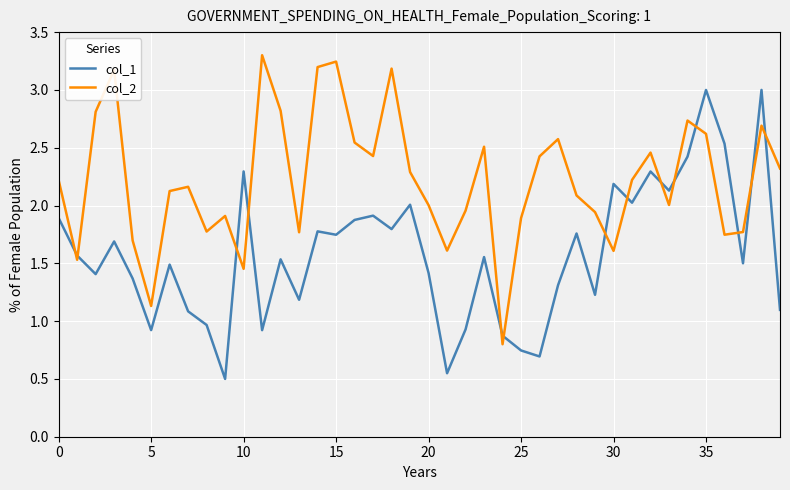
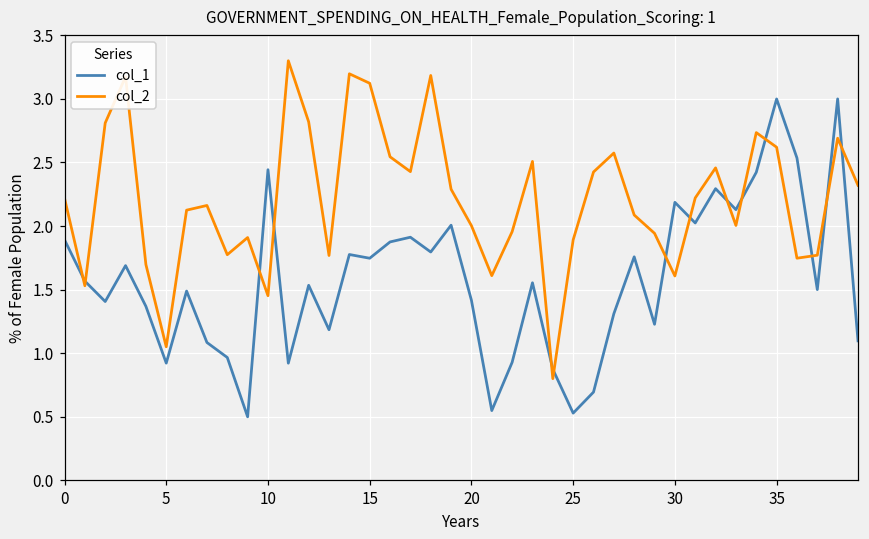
col_2, 5: 1.13 -> 1.05
col_1, 10: 2.29 -> 2.44
col_2, 15: 3.24 -> 3.12
col_1, 25: 0.75 -> 0.53
